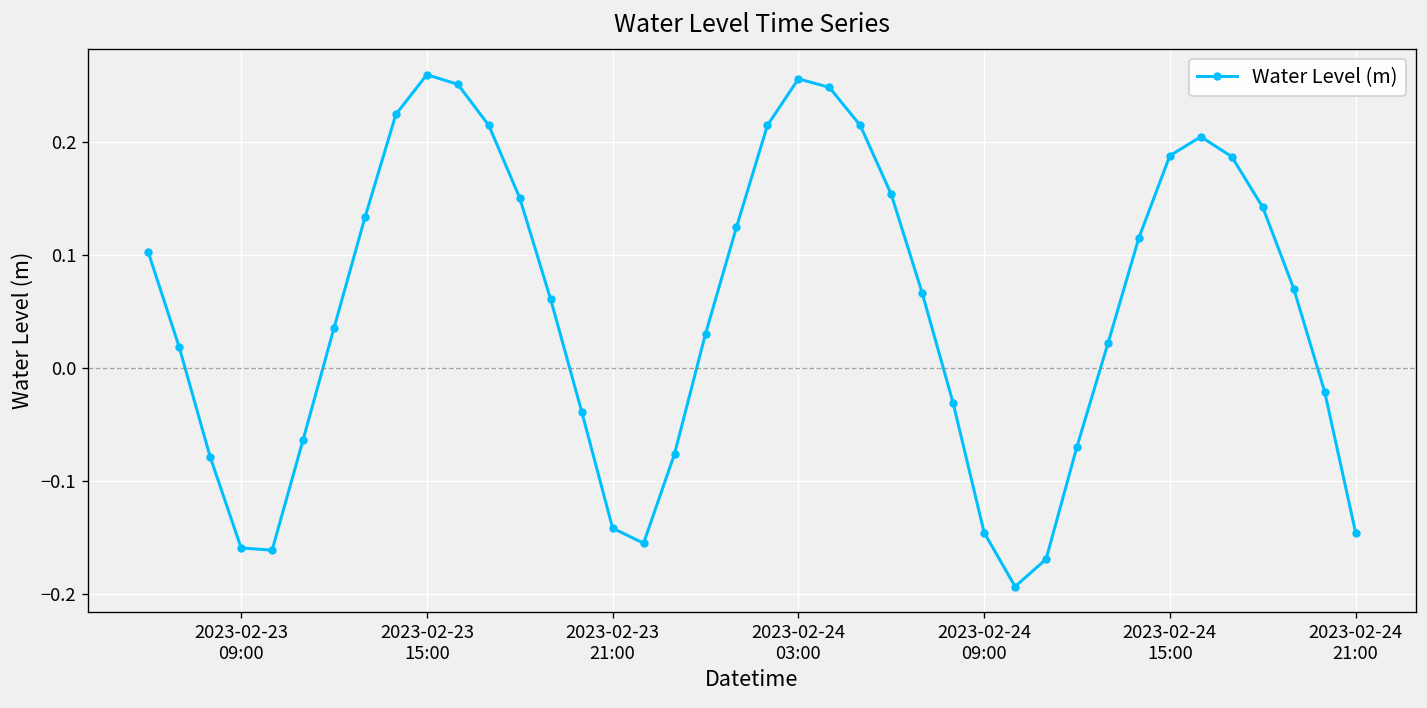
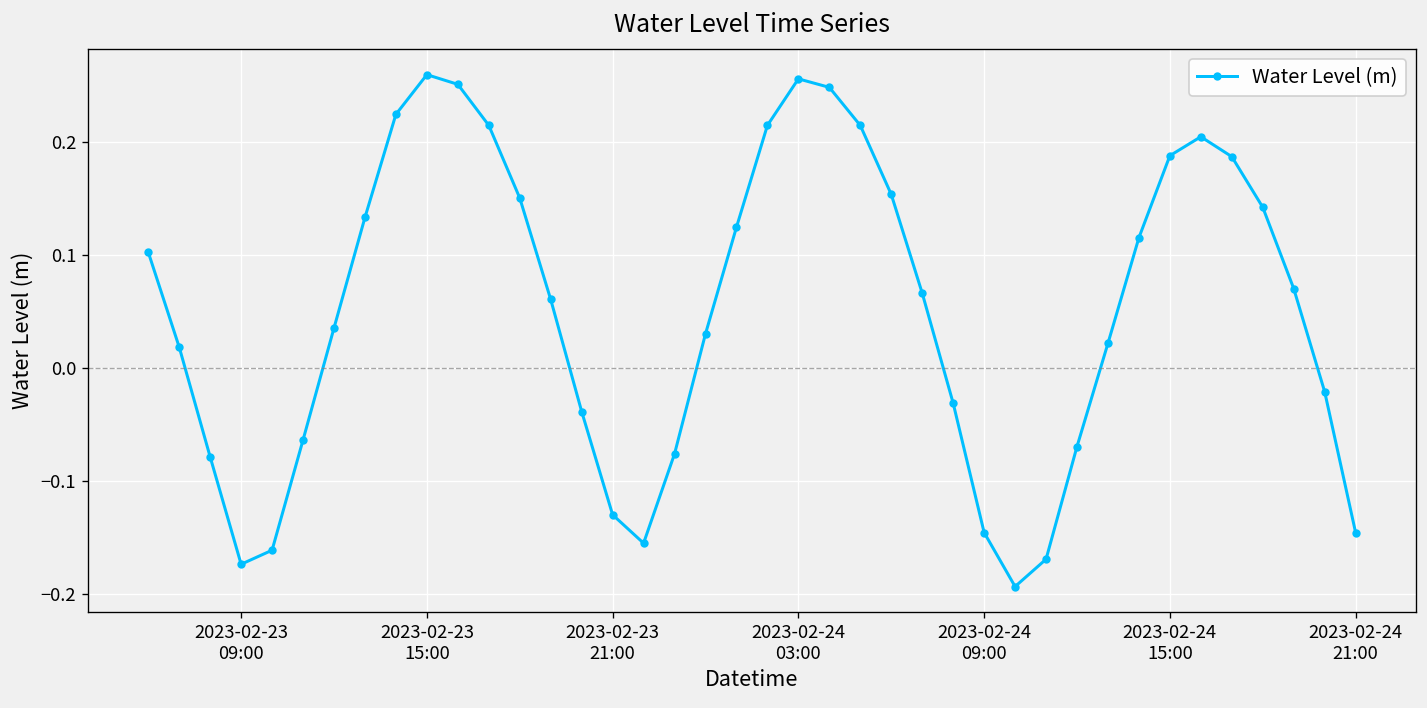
2023-02-23 09:00: -0.16 -> -0.17
2023-02-23 21:00: -0.14 -> -0.13
